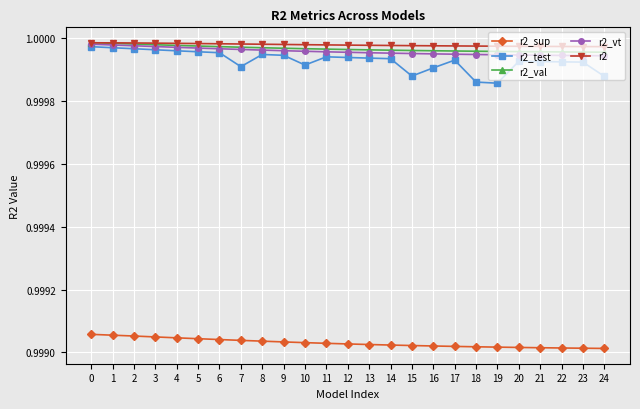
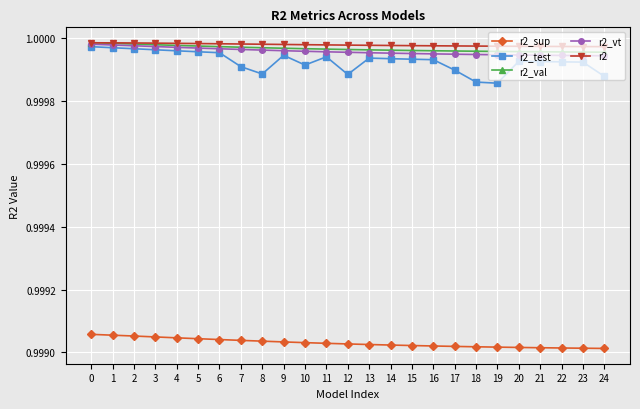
r2_test, 8: 0.99995 -> 0.99989
r2_test, 12: 0.99994 -> 0.99988
r2_test, 15: 0.99988 -> 0.99993
r2_test, 16: 0.99991 -> 0.99993
r2_test, 17: 0.99993 -> 0.99990
